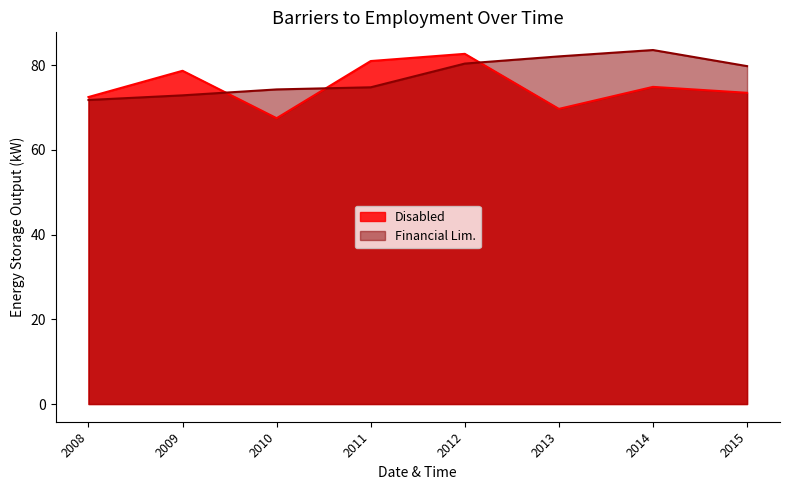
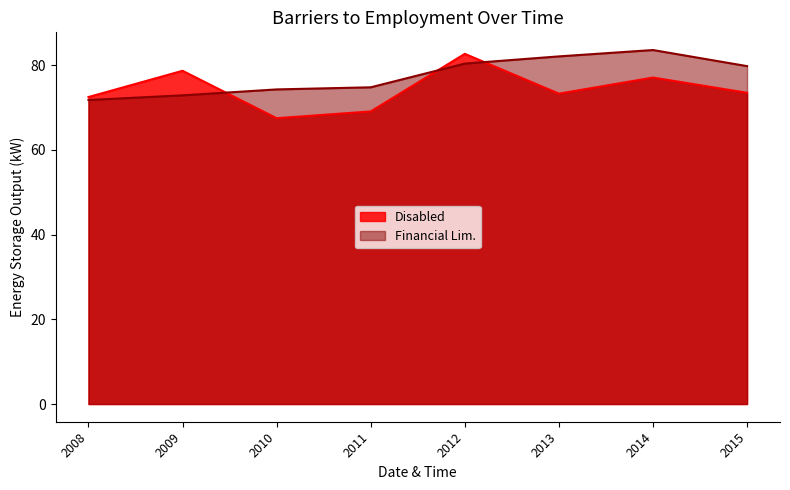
Disabled, 2011: 81 -> 69
Disabled, 2013: 70 -> 73
Disabled, 2014: 75 -> 77
